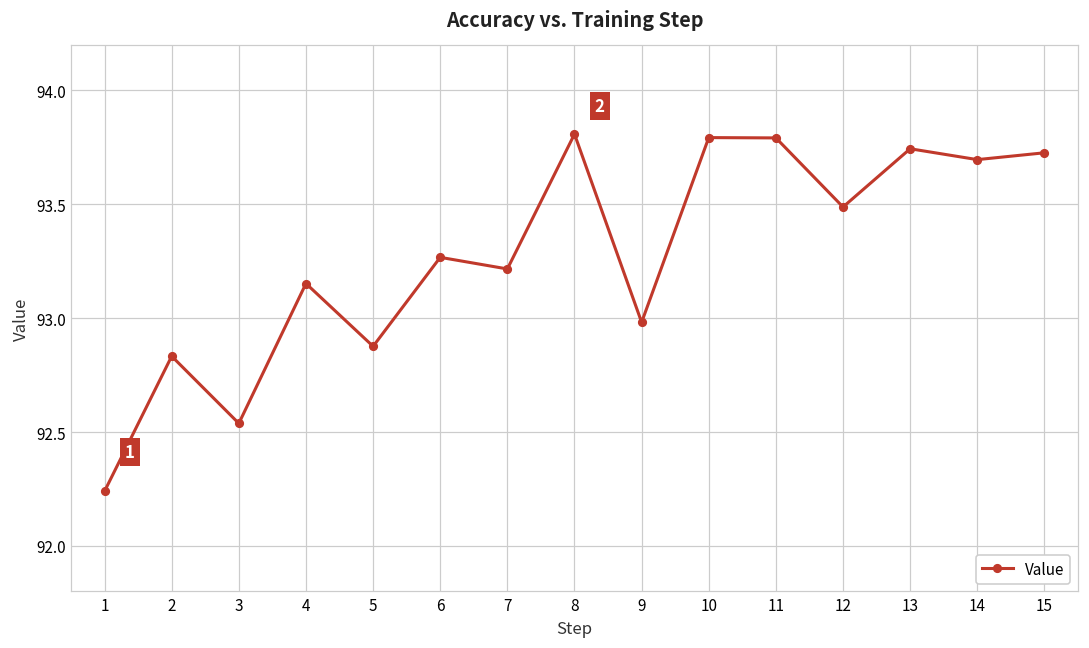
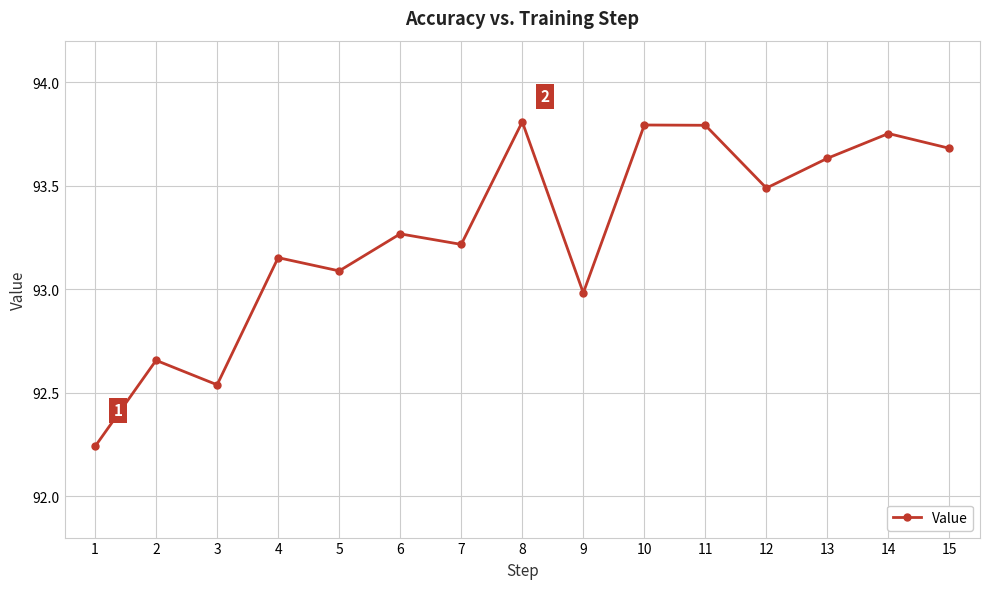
2: 92.83 -> 92.66
5: 92.88 -> 93.09
13: 93.74 -> 93.63
14: 93.70 -> 93.75
15: 93.73 -> 93.68
